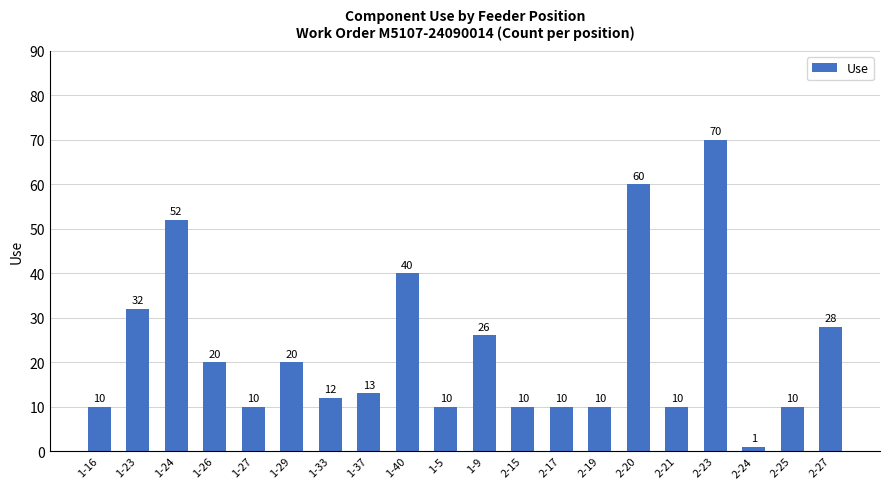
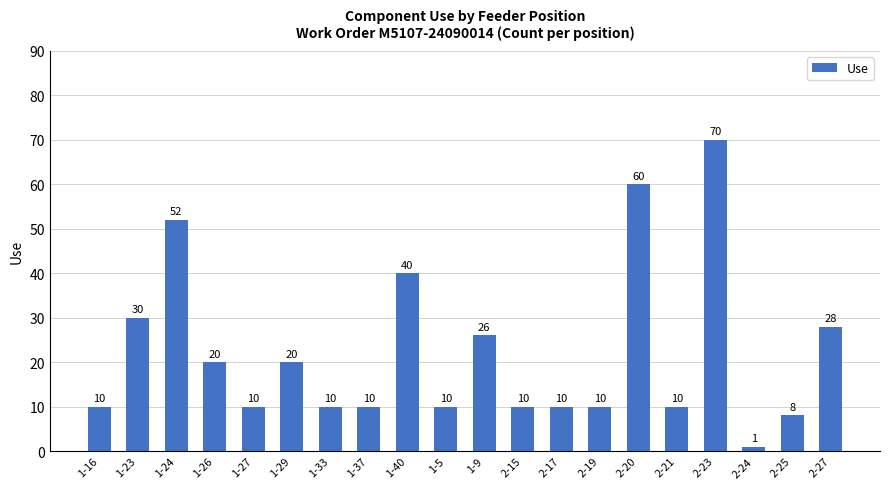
1-23: 32 -> 30
1-33: 12 -> 10
1-37: 13 -> 10
2-25: 10 -> 8
